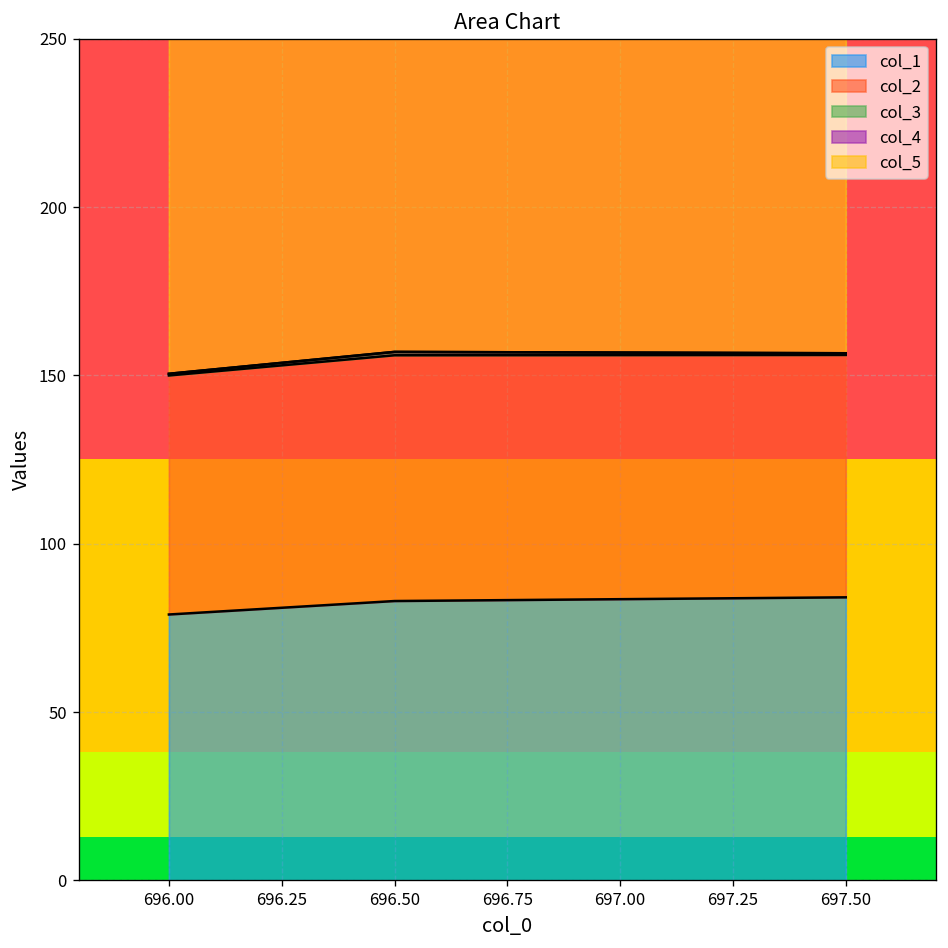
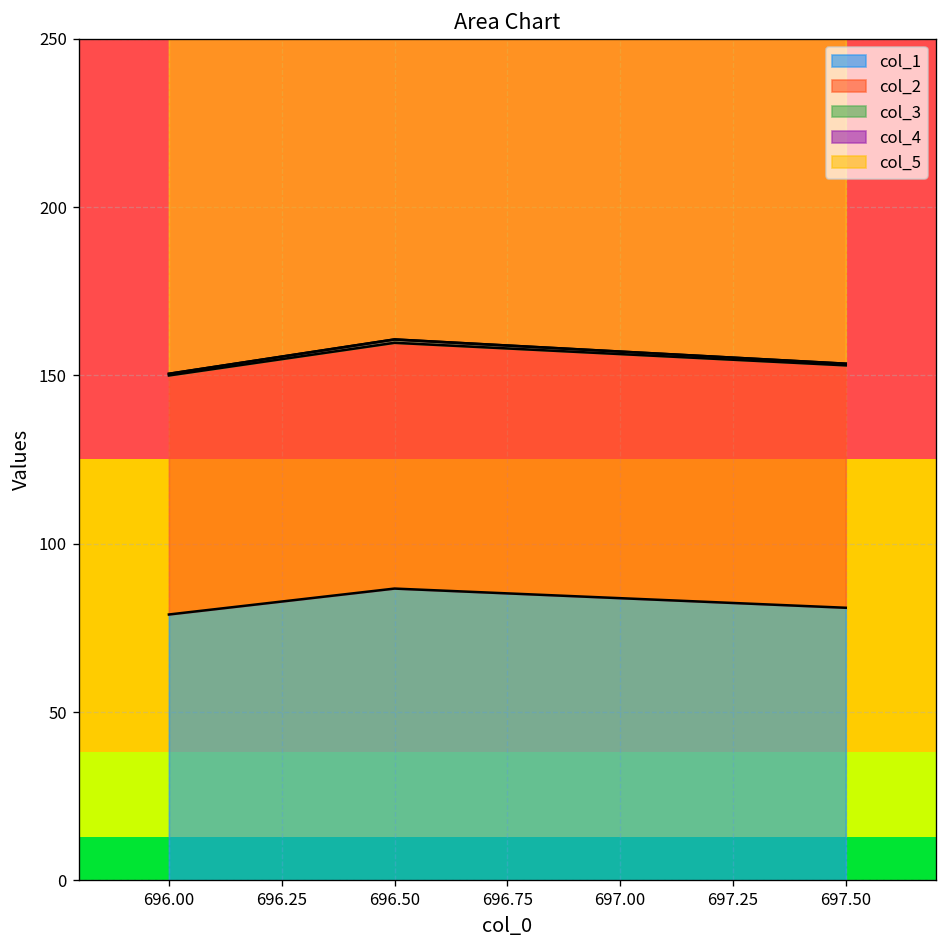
col_1, 696.50: 83 -> 87
col_1, 697.50: 84 -> 81
